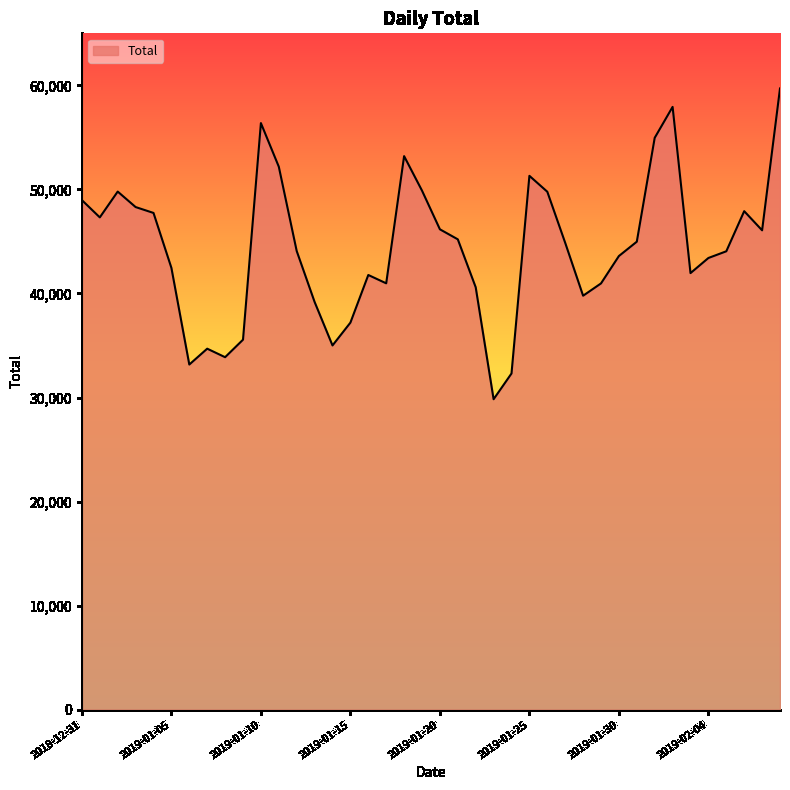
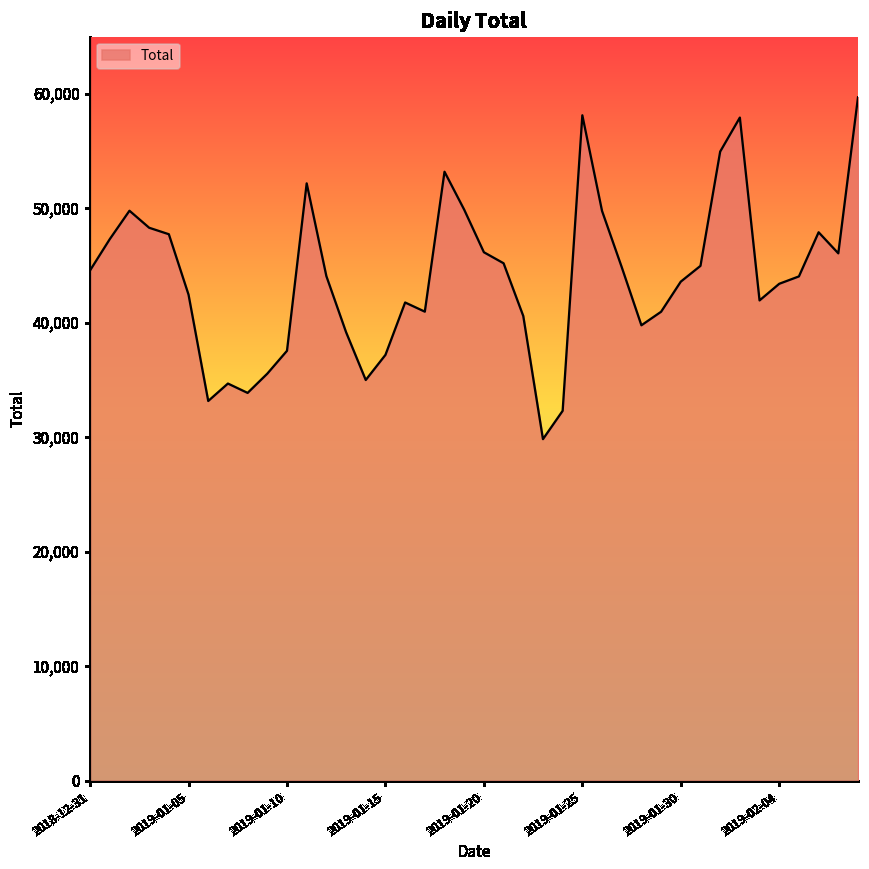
2018-12-31: 49,000 -> 44,600
2019-01-10: 56,400 -> 37,600
2019-01-25: 51,300 -> 58,100
